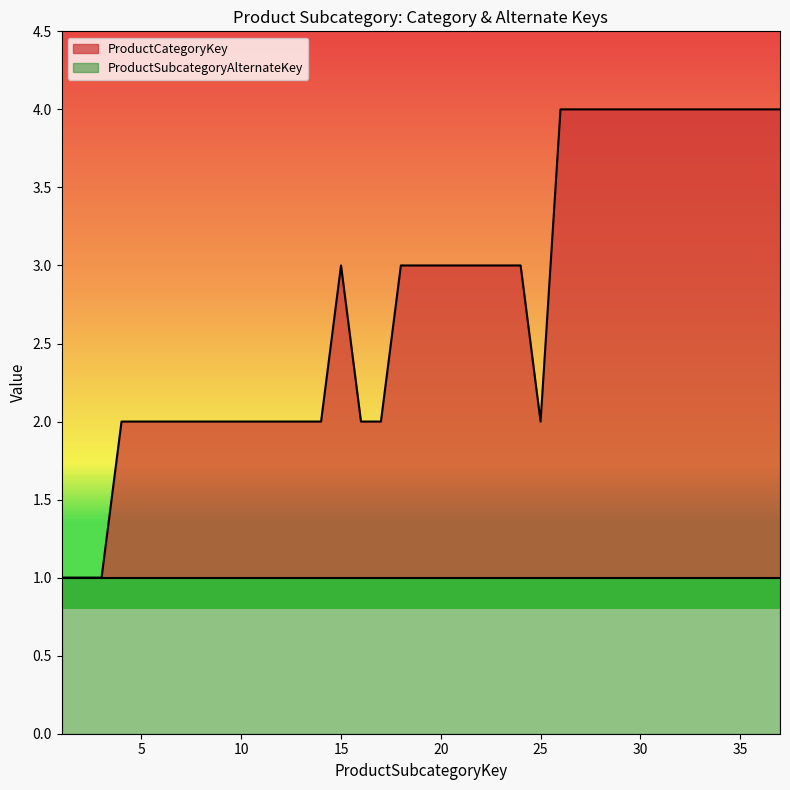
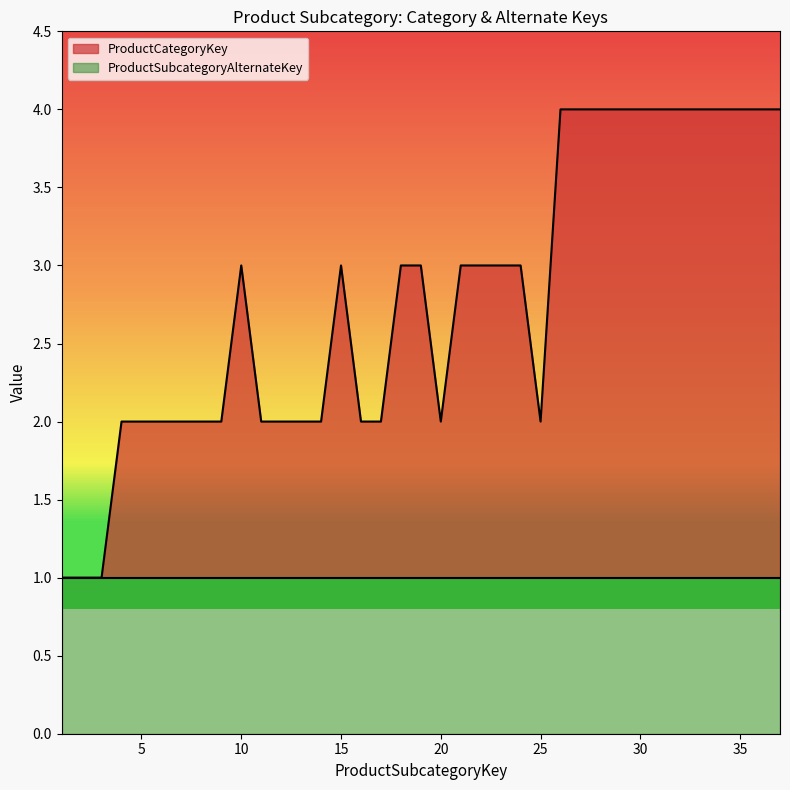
ProductCategoryKey, 10: 2 -> 3
ProductCategoryKey, 20: 3 -> 2
